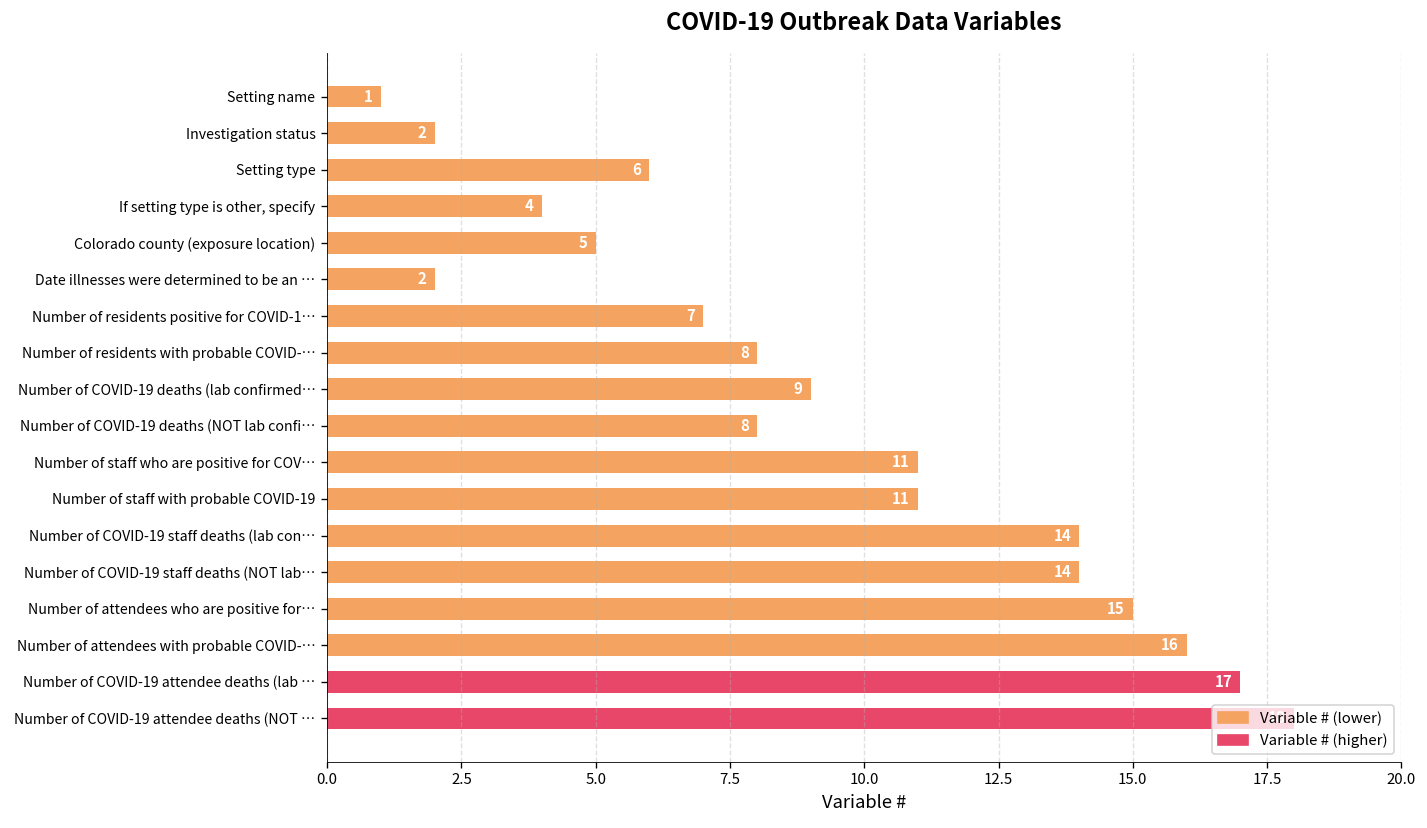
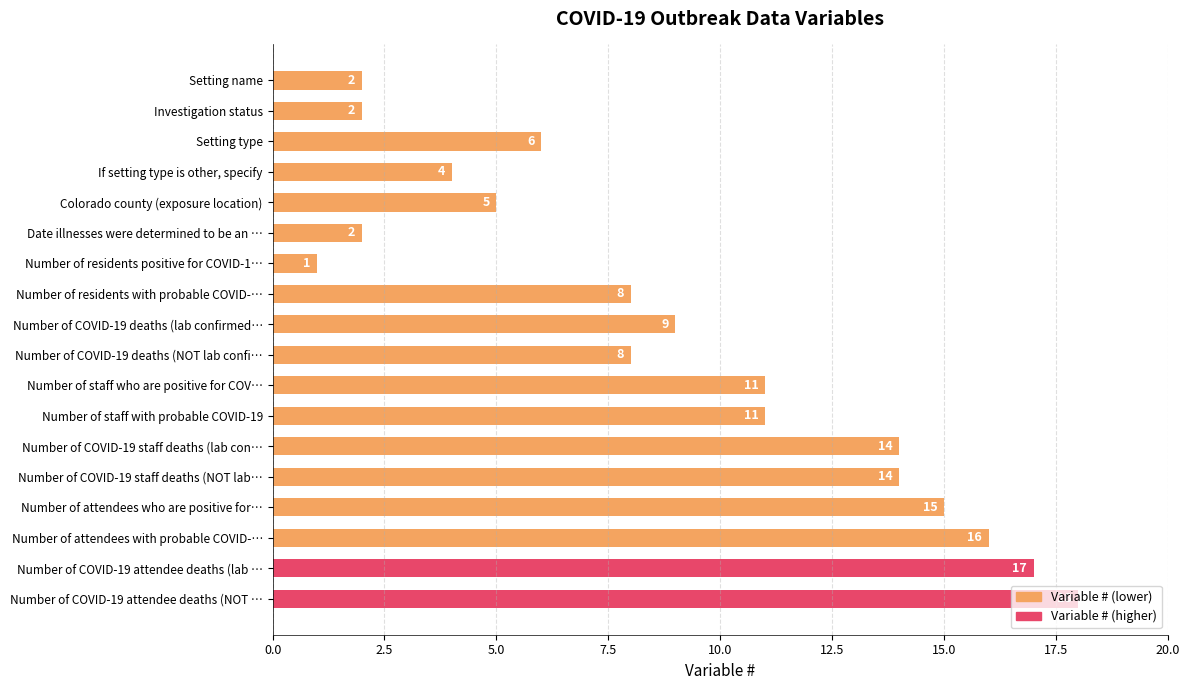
Setting name: 1 -> 2
Number of residents positive for COVID-1…: 7 -> 1
